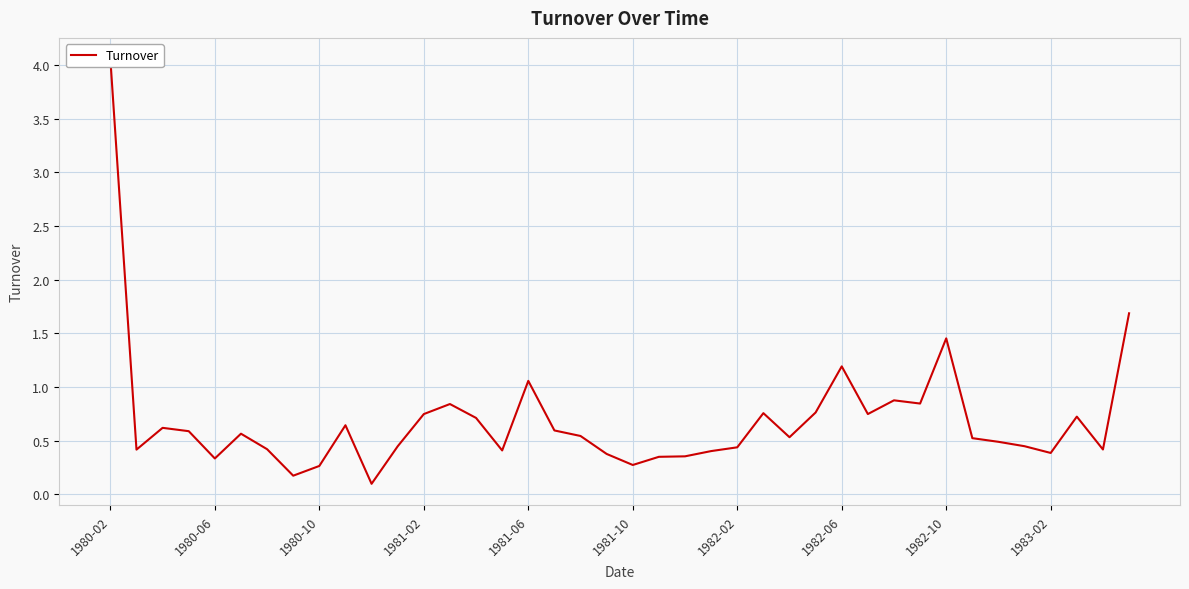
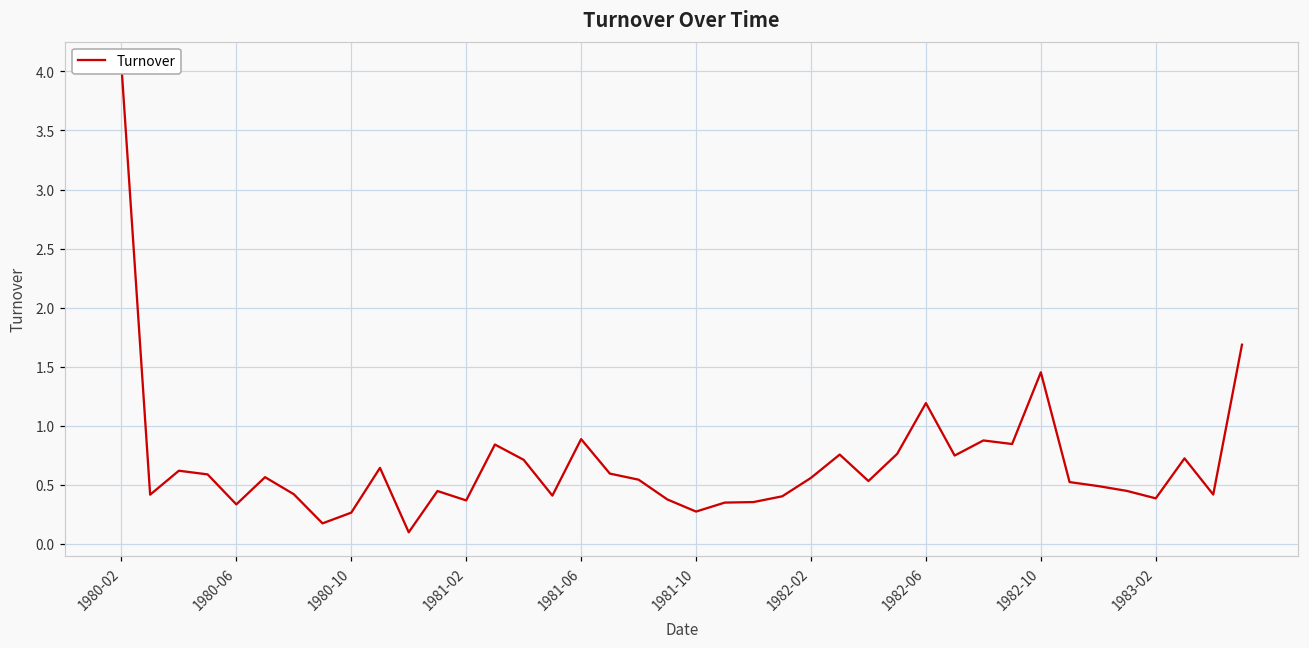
1981-02: 0.75 -> 0.37
1981-06: 1.06 -> 0.89
1982-02: 0.44 -> 0.56
